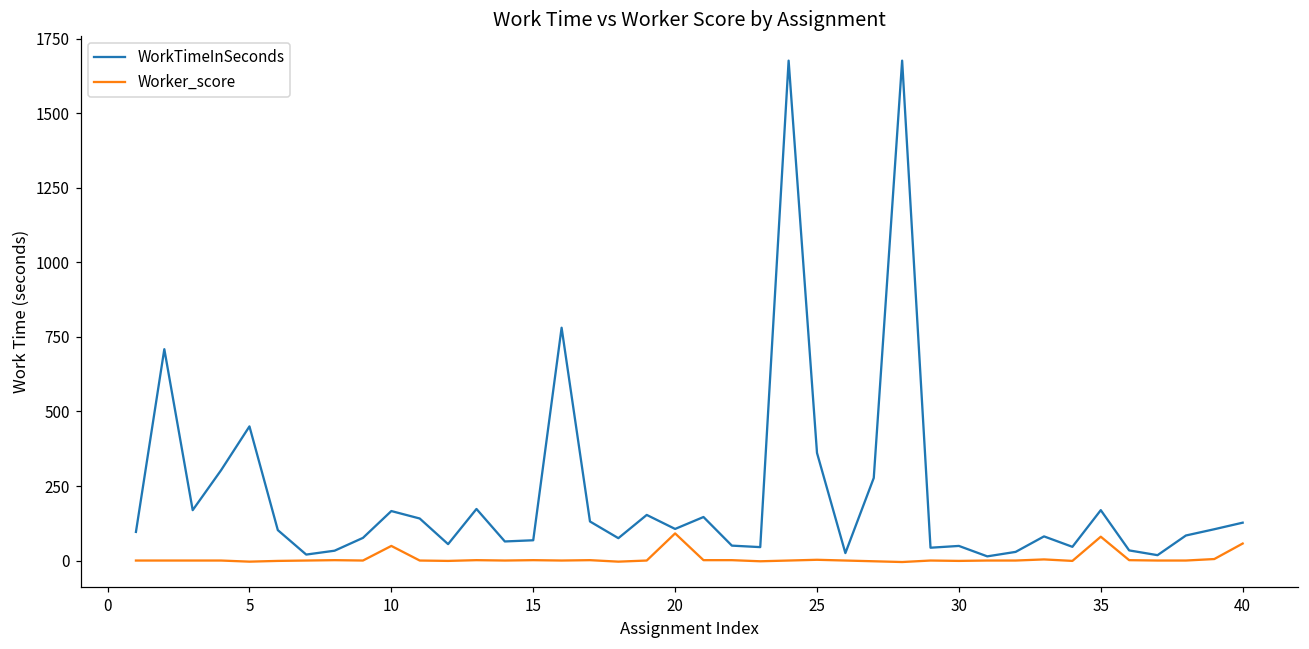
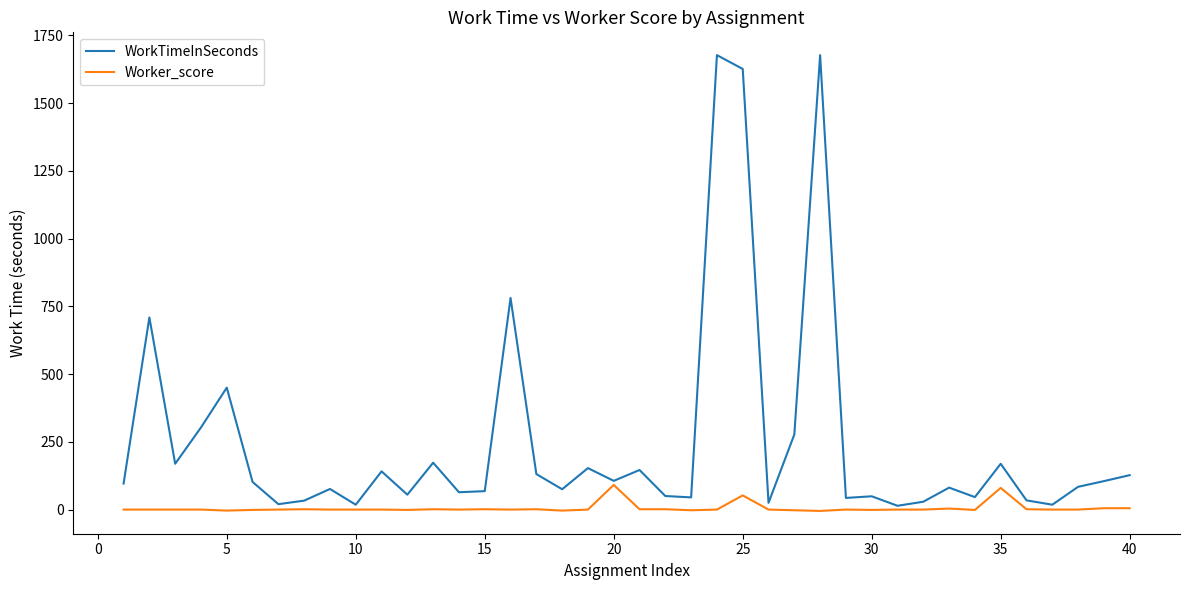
WorkTimeInSeconds, 10: 170 -> 20
Worker_score, 10: 50 -> 0
WorkTimeInSeconds, 25: 360 -> 1630
Worker_score, 25: 0 -> 50
Worker_score, 40: 60 -> 10
